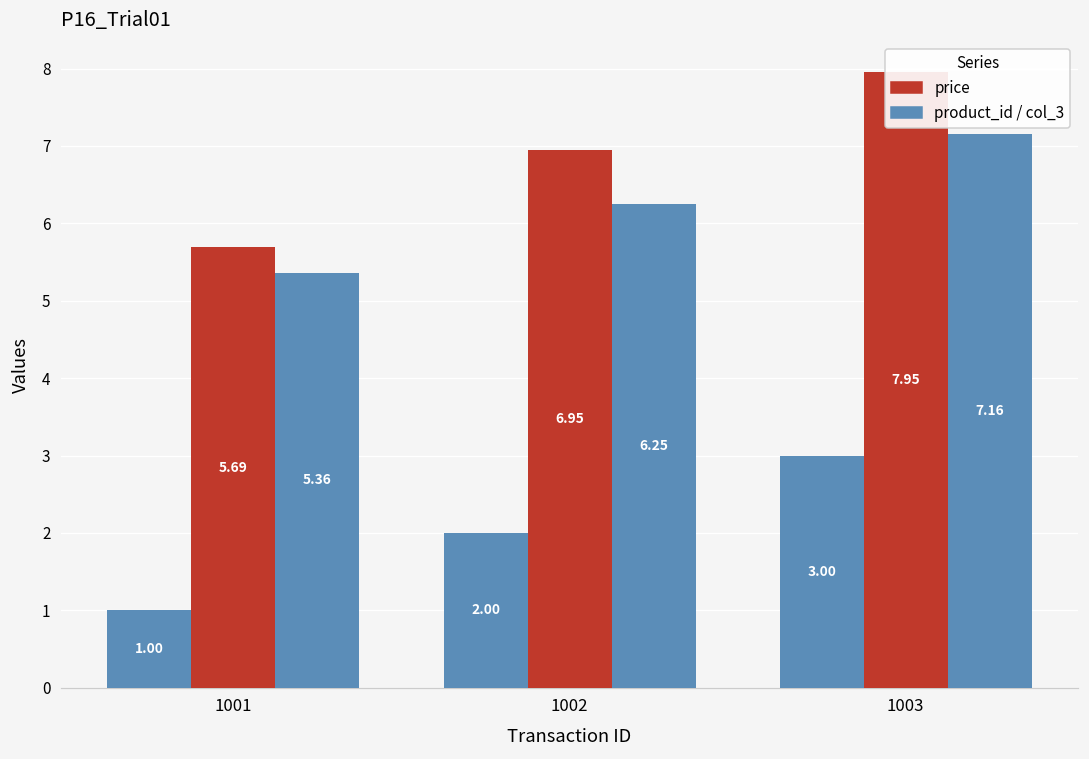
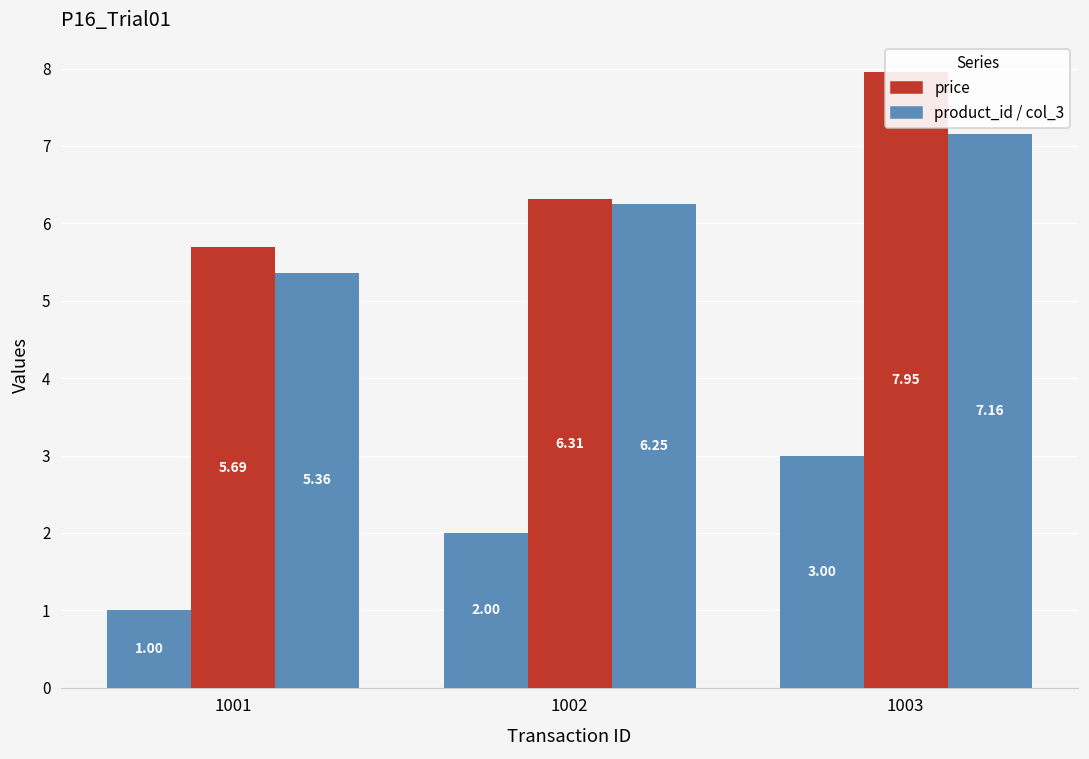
price, 1002: 6.95 -> 6.31
